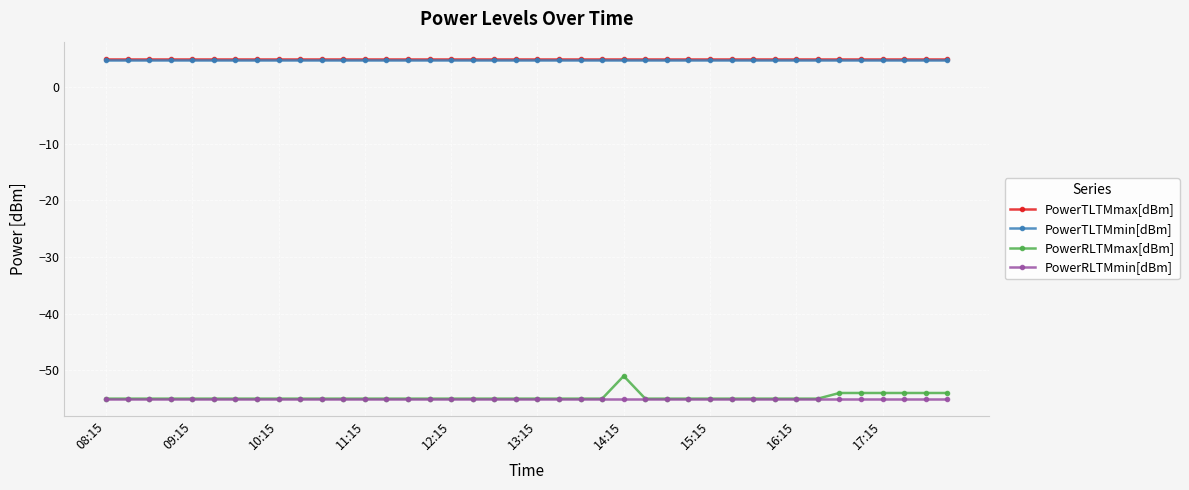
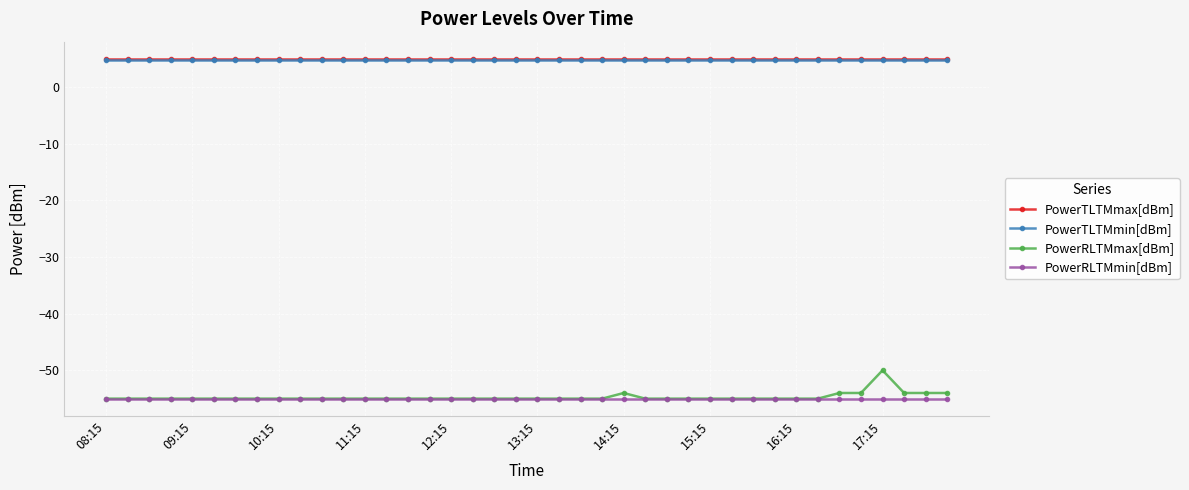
PowerRLTMmax[dBm], 14:15: -51 -> -54
PowerRLTMmax[dBm], 17:15: -54 -> -50
